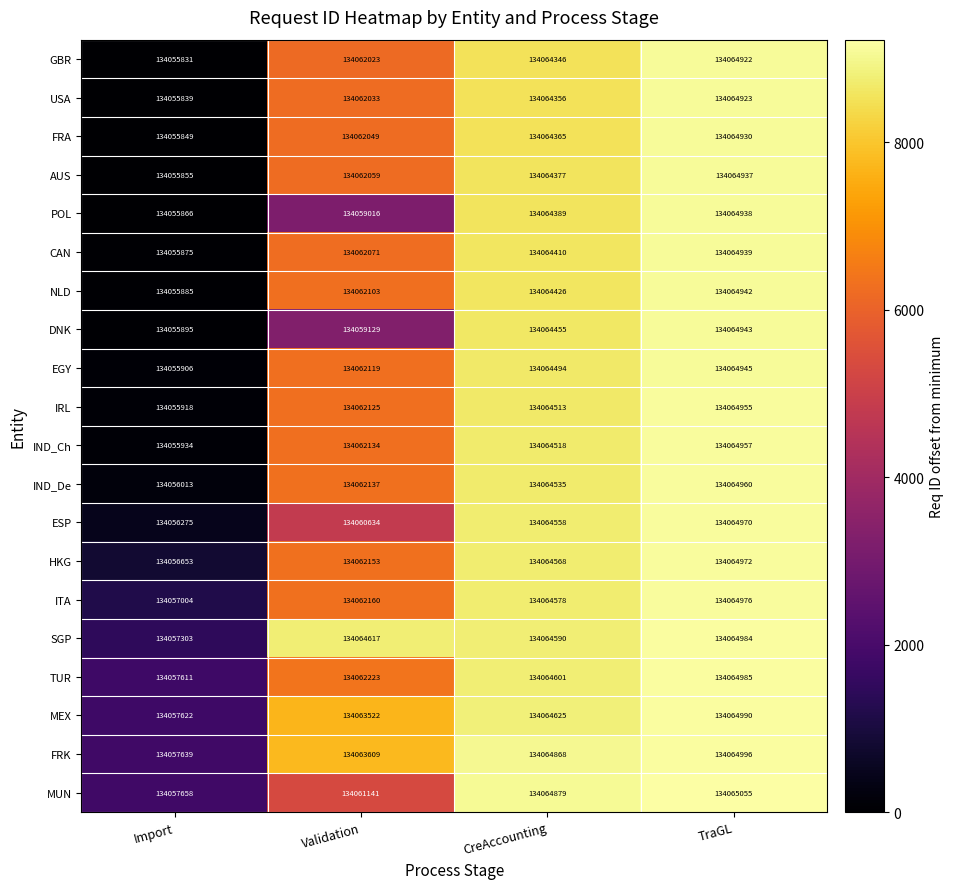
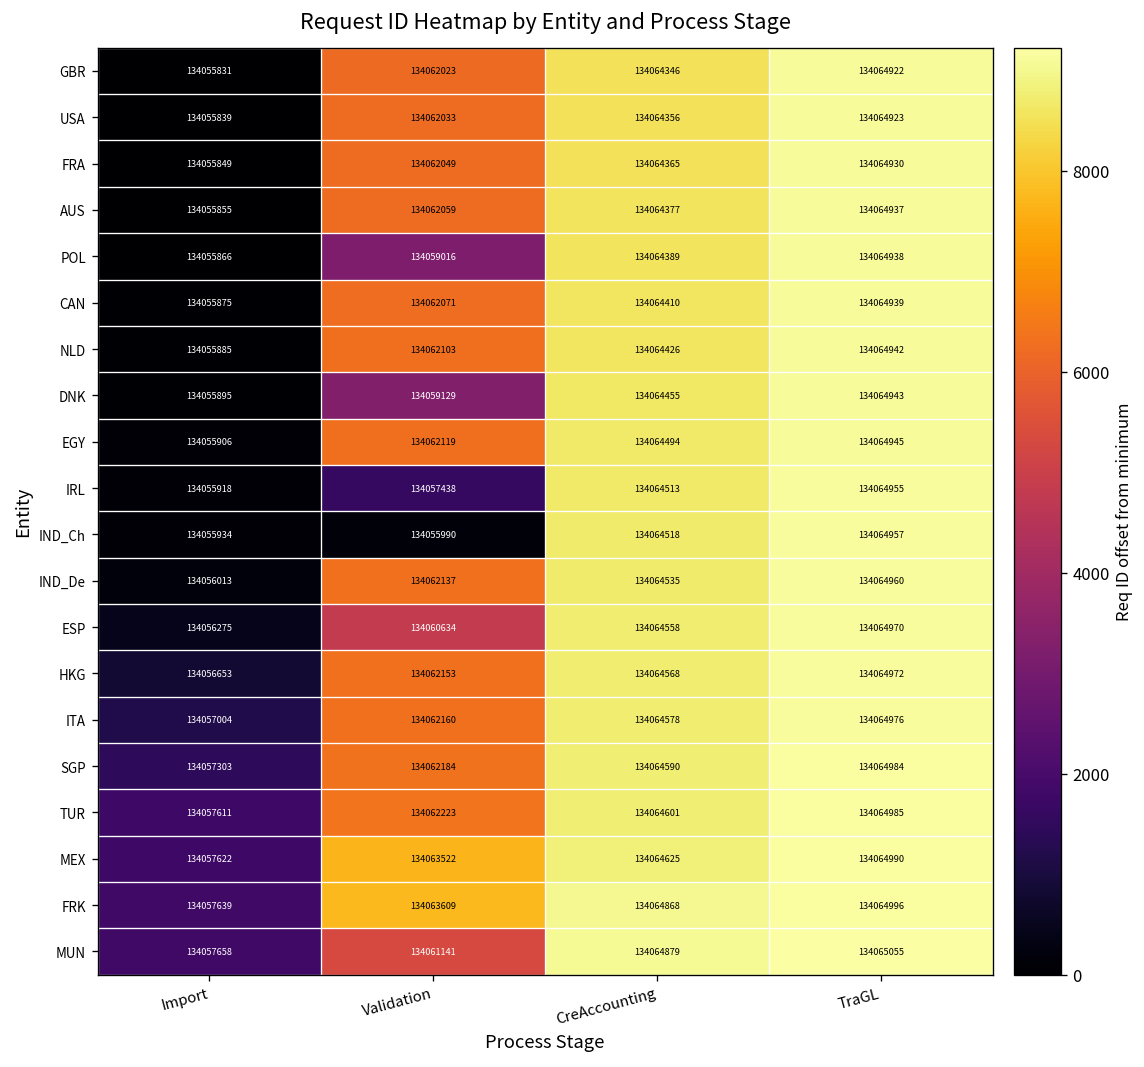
IRL, Validation: 134062125 -> 134057438
IND_Ch, Validation: 134062134 -> 134055990
SGP, Validation: 134064617 -> 134062184
